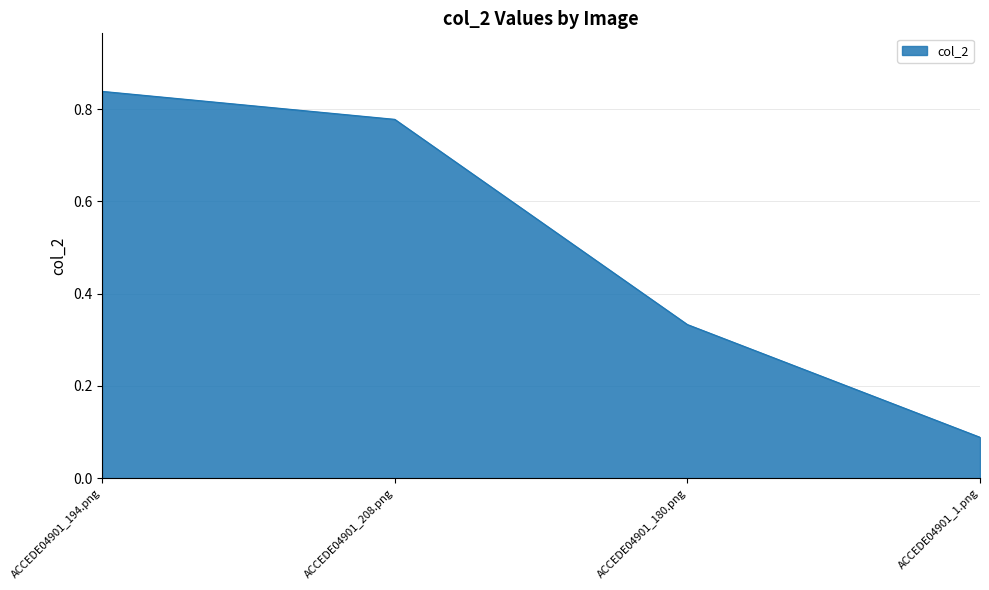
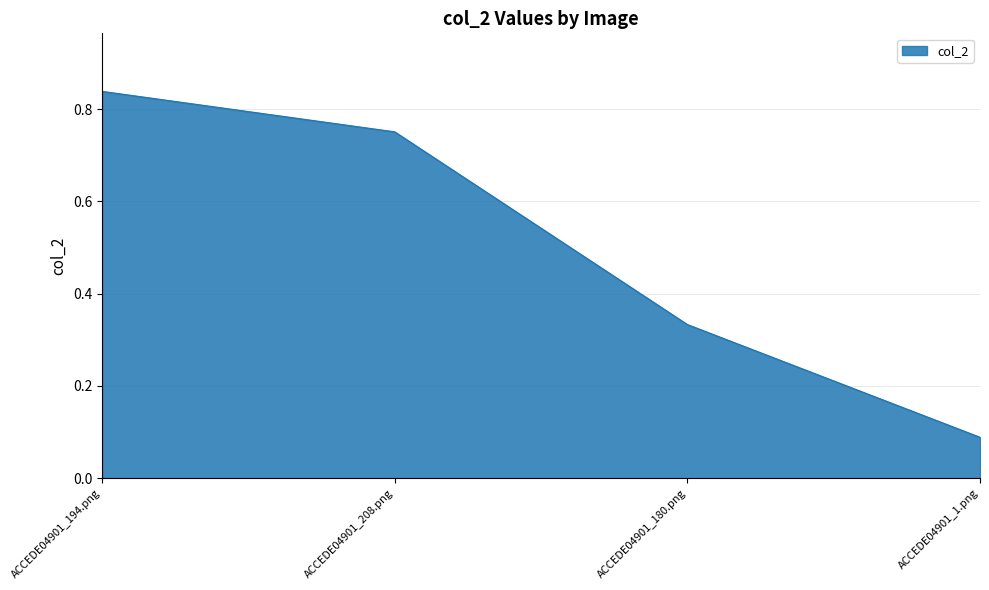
ACCEDE04901_208.png: 0.78 -> 0.75
